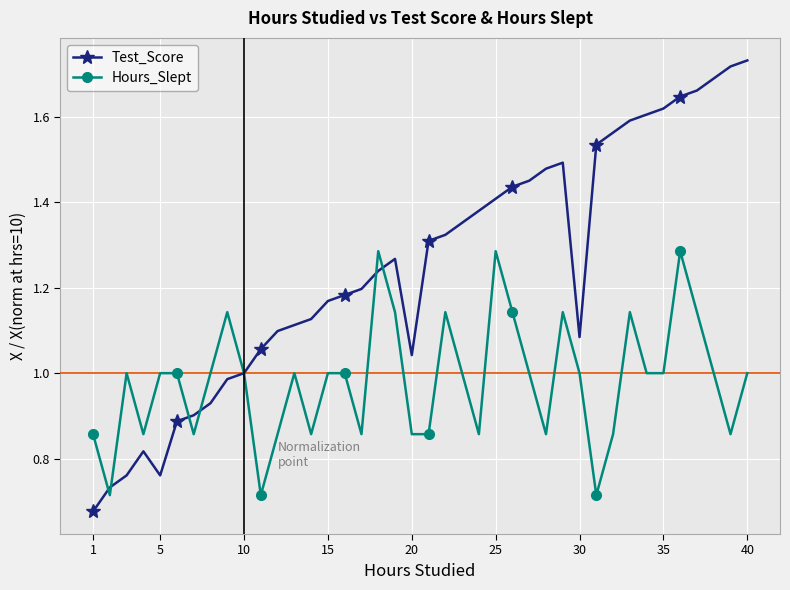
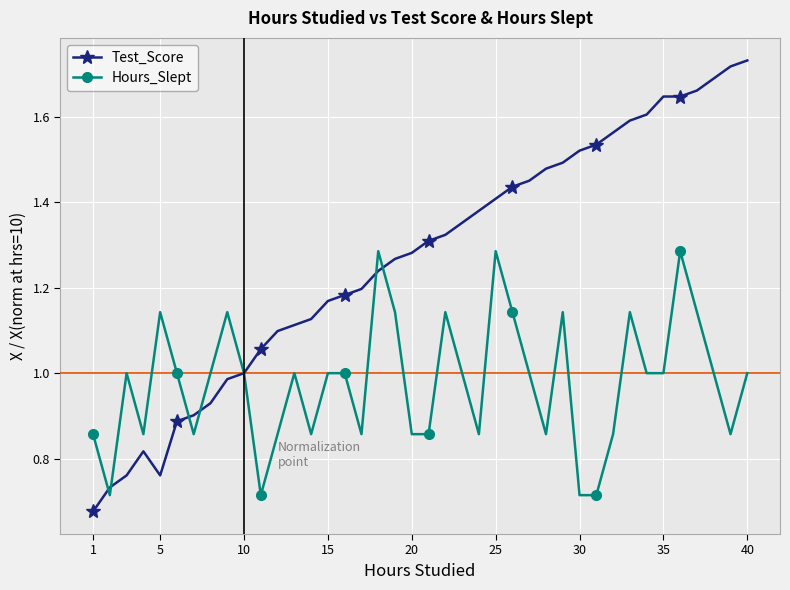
Hours_Slept, 5: 1.00 -> 1.14
Test_Score, 20: 1.04 -> 1.28
Test_Score, 30: 1.08 -> 1.52
Hours_Slept, 30: 1.00 -> 0.71
Test_Score, 35: 1.62 -> 1.65
